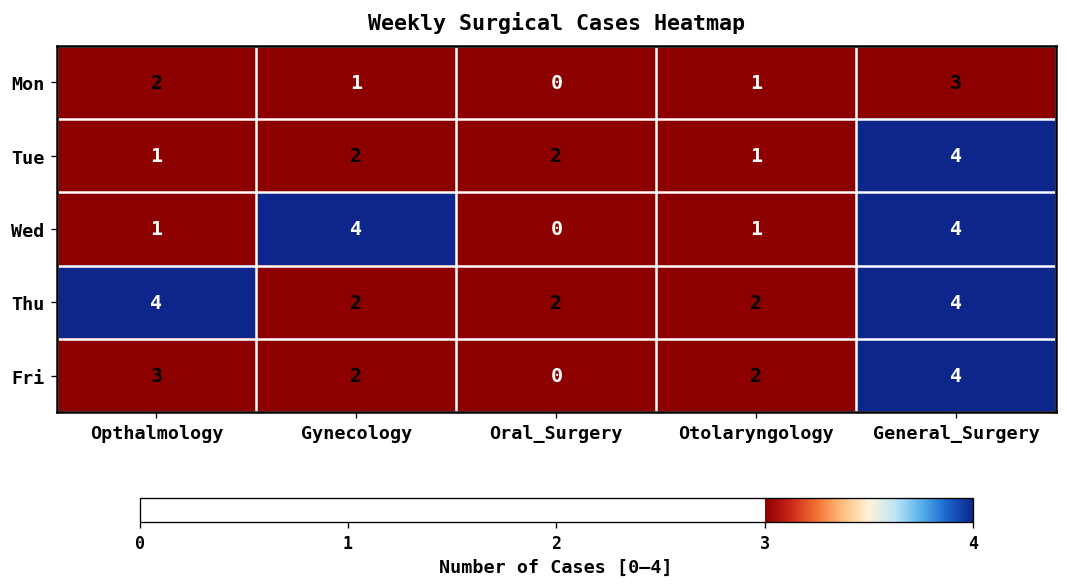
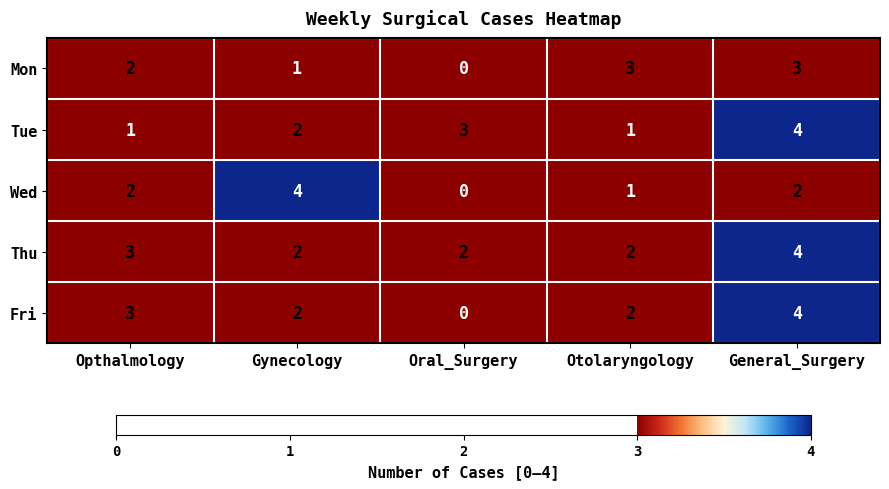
Mon, Otolaryngology: 1 -> 3
Tue, Oral_Surgery: 2 -> 3
Wed, Opthalmology: 1 -> 2
Wed, General_Surgery: 4 -> 2
Thu, Opthalmology: 4 -> 3
